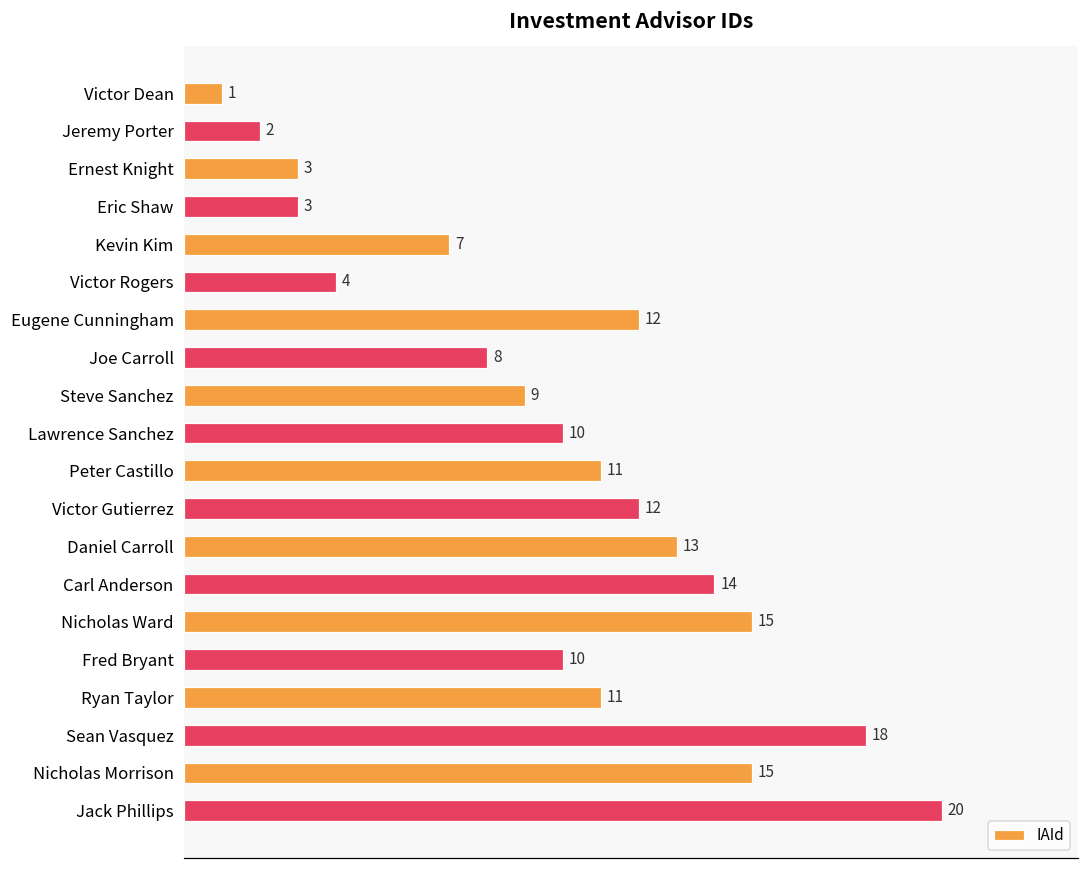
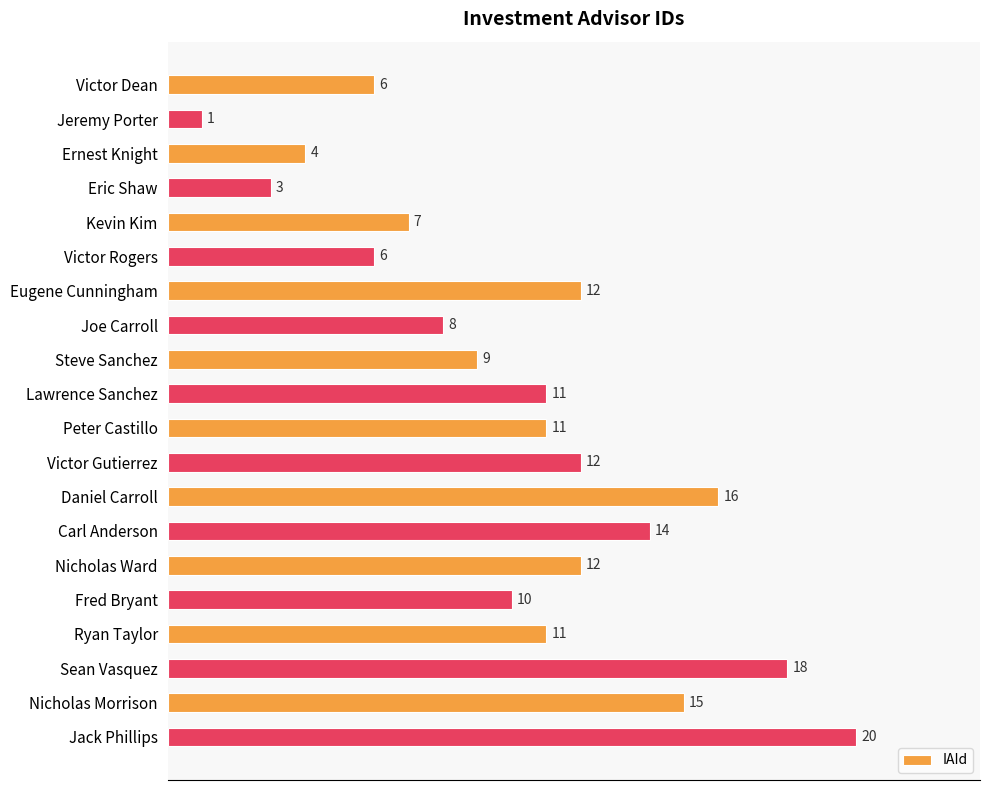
Victor Dean: 1 -> 6
Jeremy Porter: 2 -> 1
Ernest Knight: 3 -> 4
Victor Rogers: 4 -> 6
Lawrence Sanchez: 10 -> 11
Daniel Carroll: 13 -> 16
Nicholas Ward: 15 -> 12
